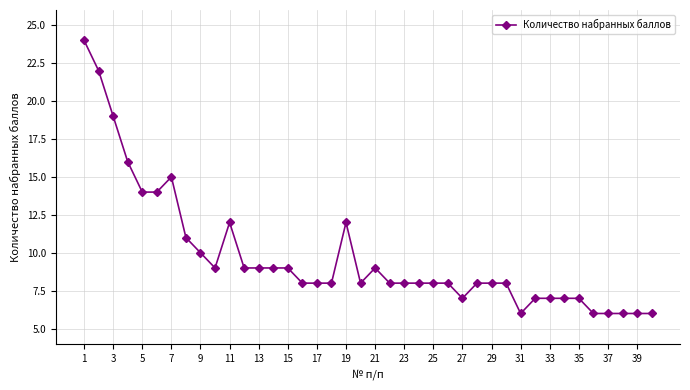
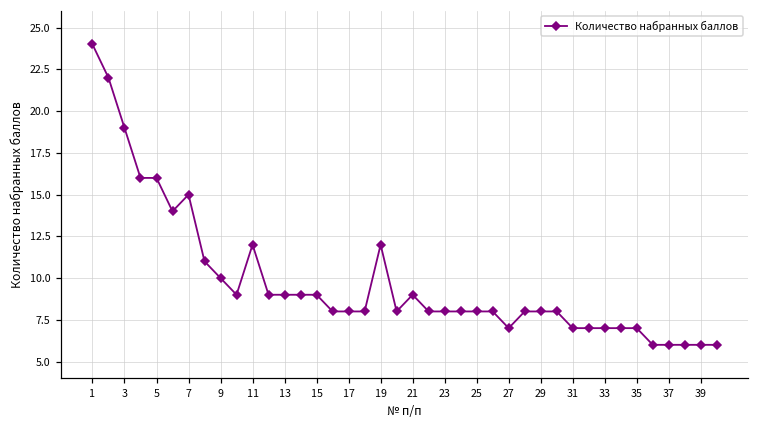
5: 14 -> 16
31: 6 -> 7
